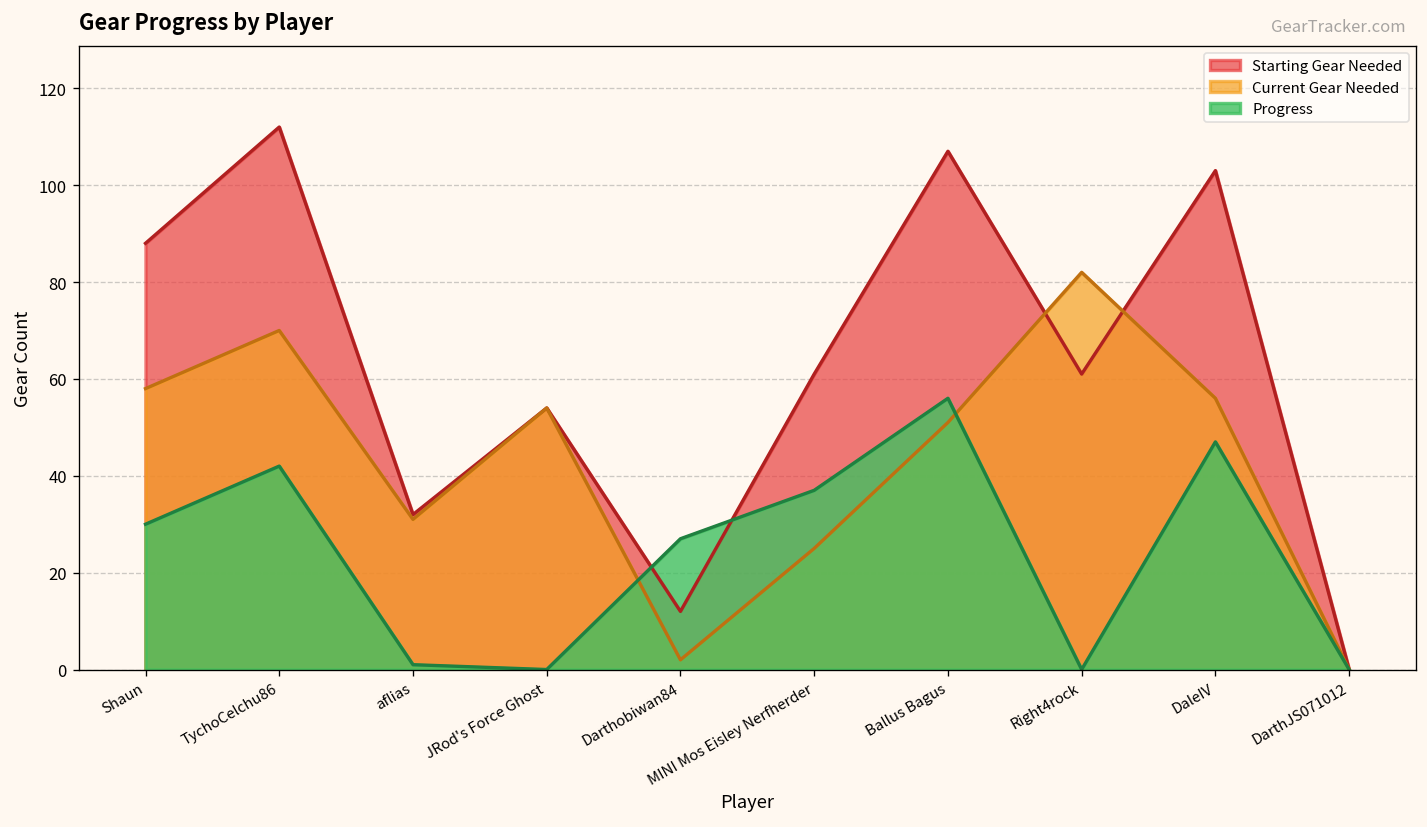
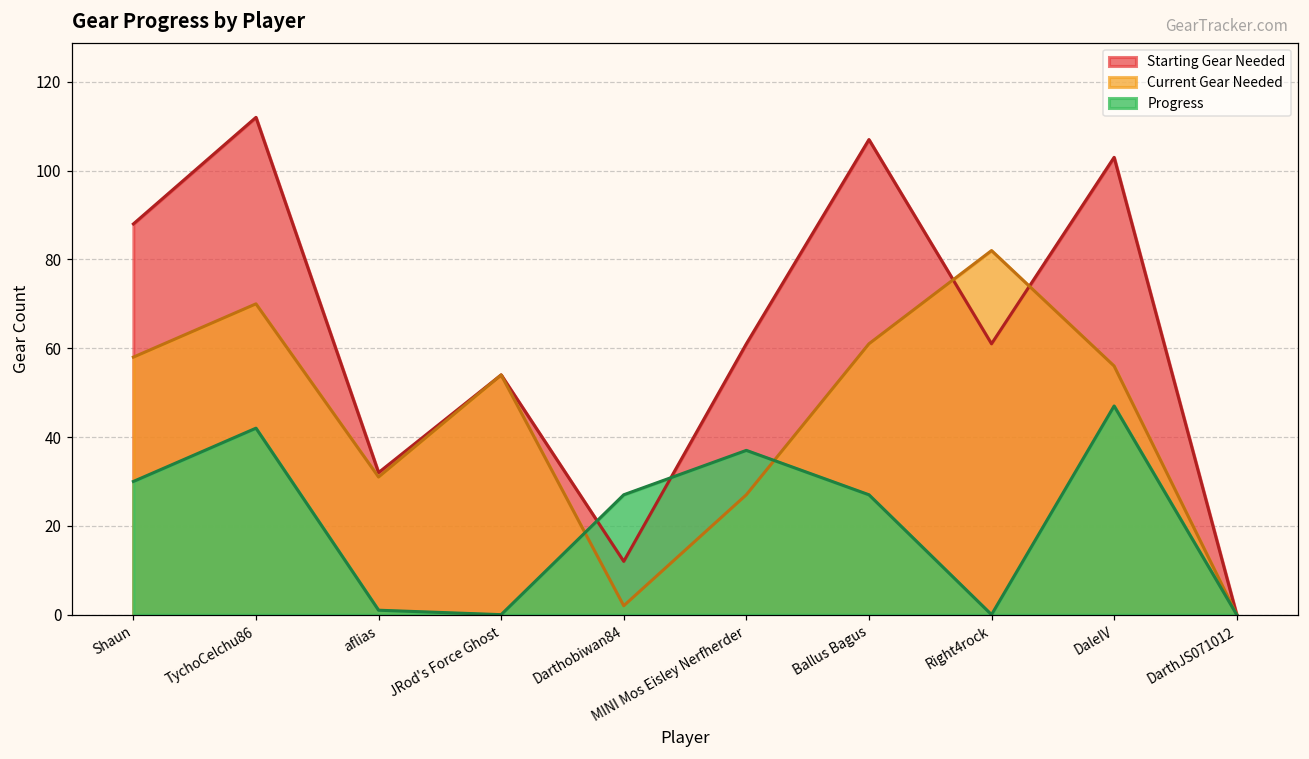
Current Gear Needed, MINI Mos Eisley Nerfherder: 25 -> 27
Current Gear Needed, Ballus Bagus: 51 -> 61
Progress, Ballus Bagus: 56 -> 27
